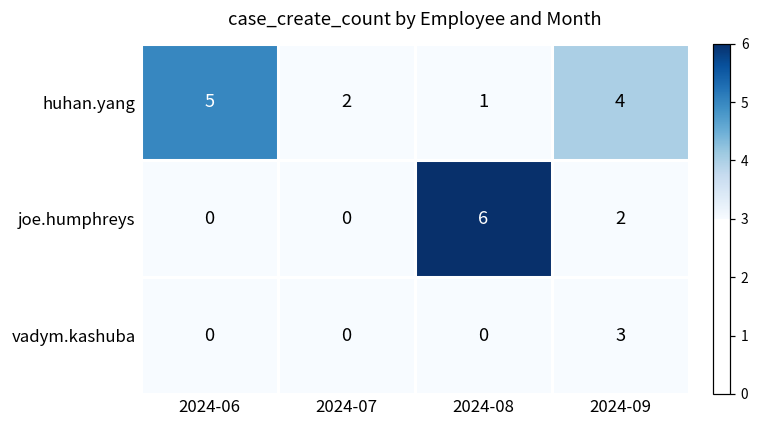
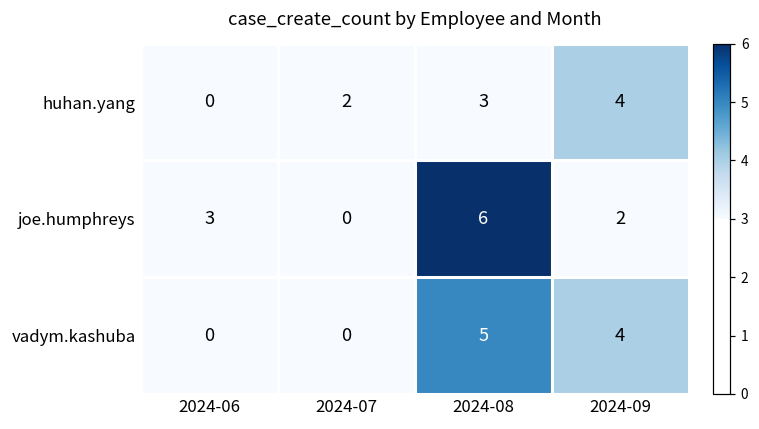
huhan.yang, 2024-06: 5 -> 0
huhan.yang, 2024-08: 1 -> 3
joe.humphreys, 2024-06: 0 -> 3
vadym.kashuba, 2024-08: 0 -> 5
vadym.kashuba, 2024-09: 3 -> 4
